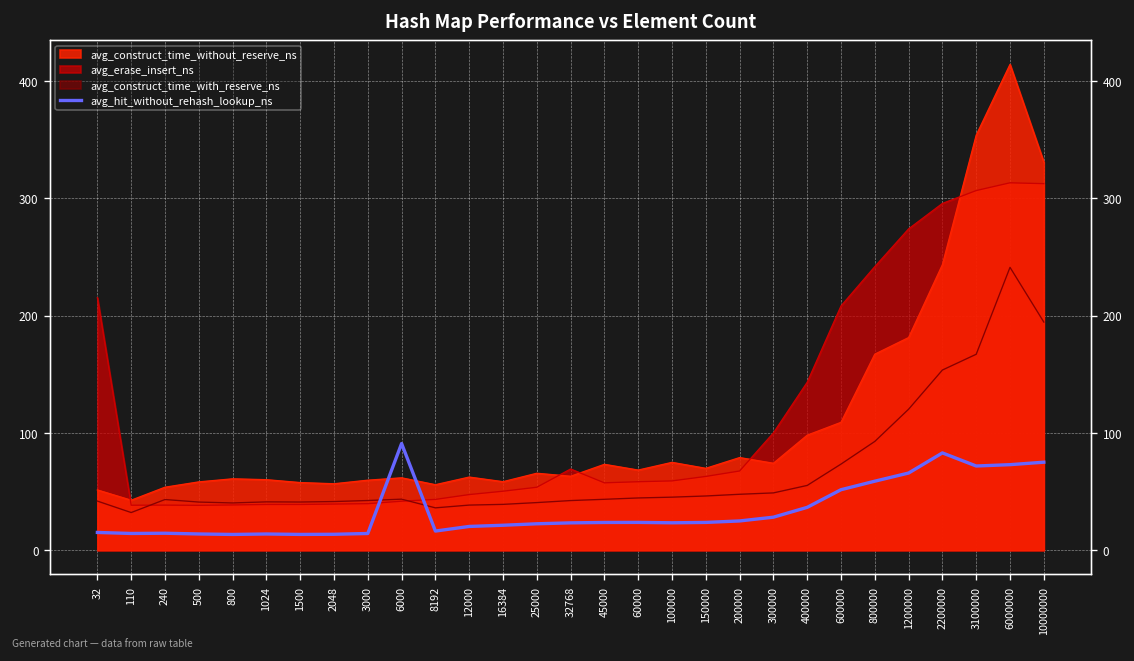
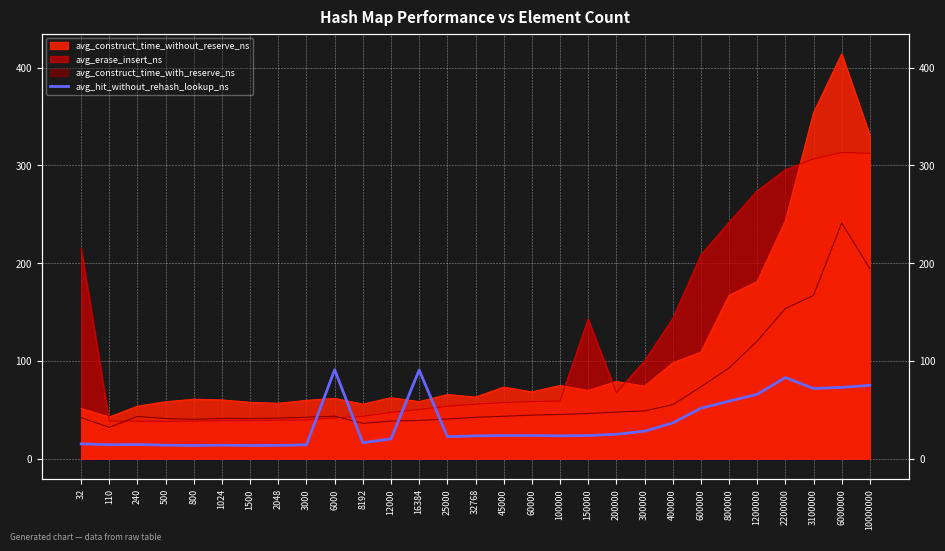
avg_hit_without_rehash_lookup_ns, 16384: 20 -> 90
avg_erase_insert_ns, 32768: 70 -> 60
avg_erase_insert_ns, 150000: 60 -> 140
